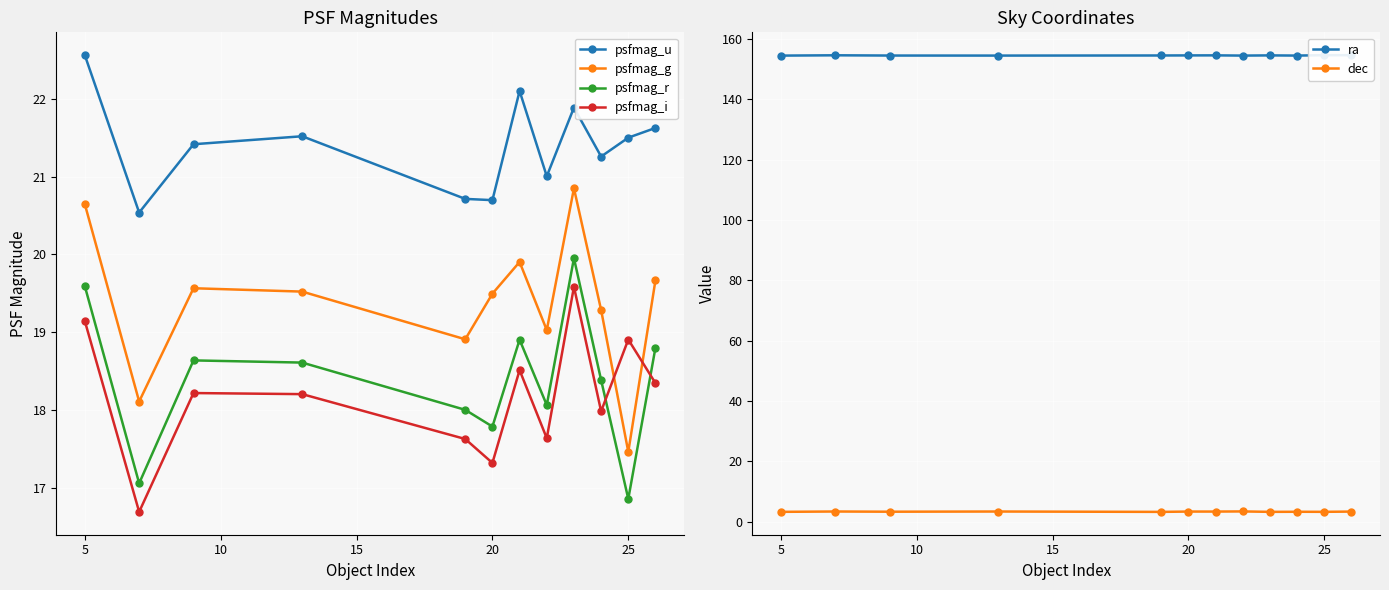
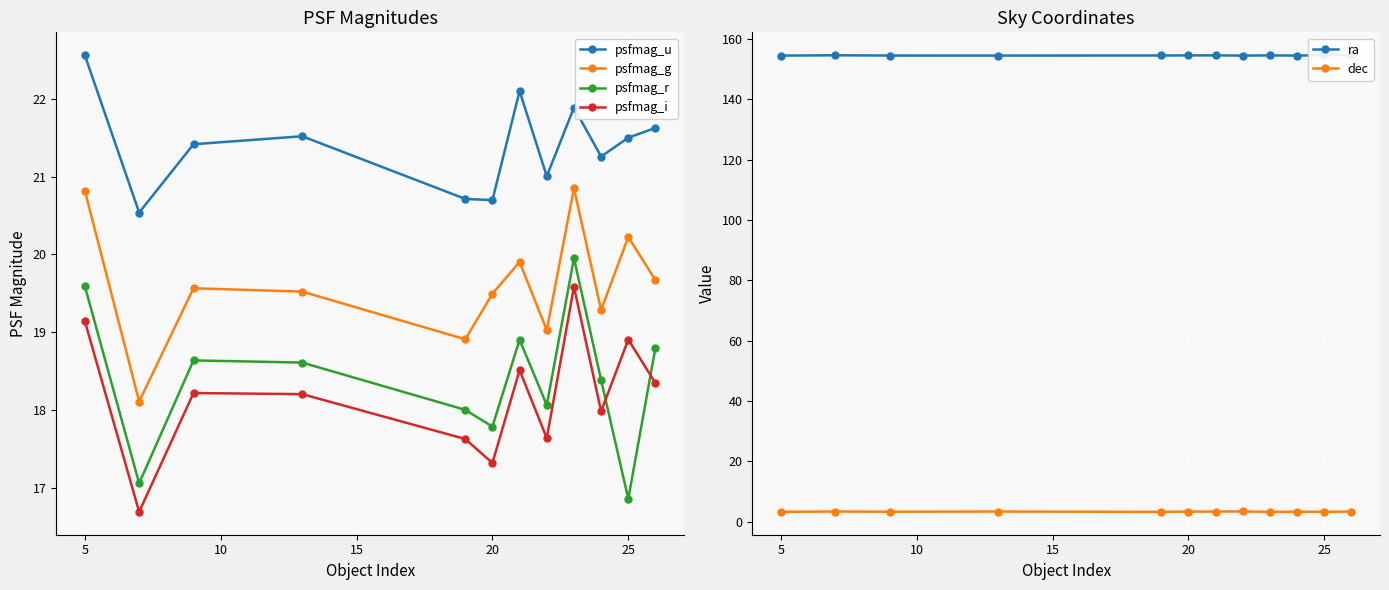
PSF Magnitudes, psfmag_g, 5: 20.6 -> 20.8
PSF Magnitudes, psfmag_g, 25: 17.5 -> 20.2
